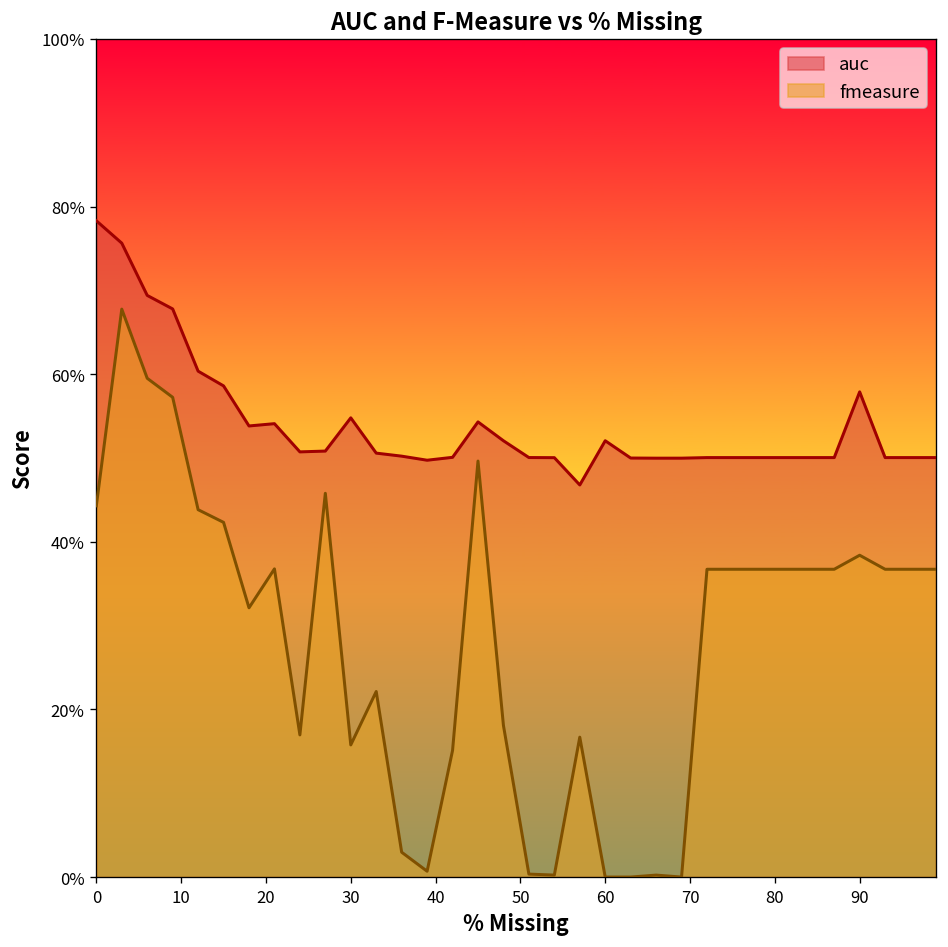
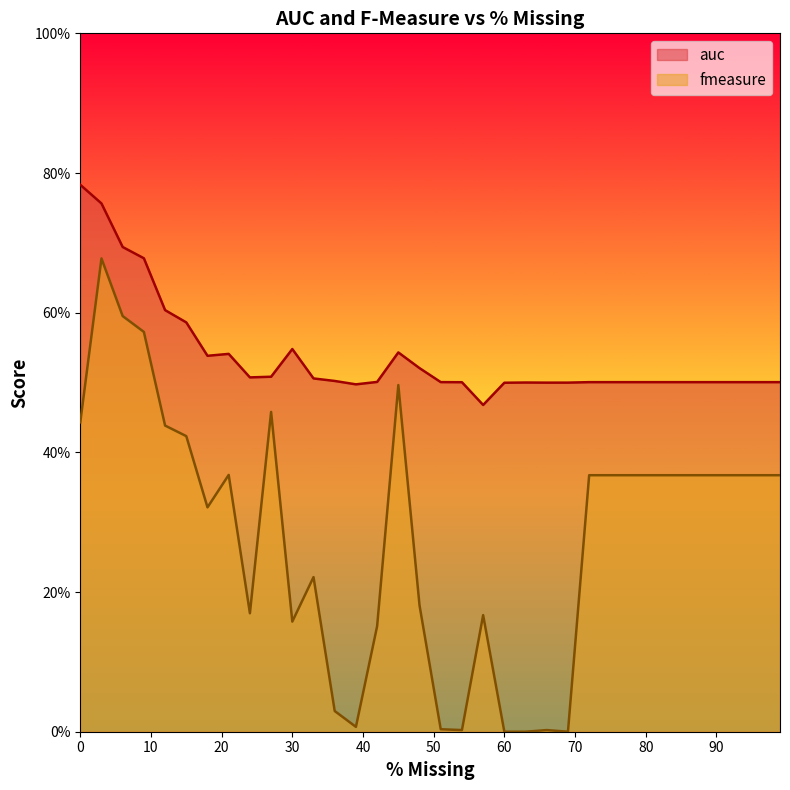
auc, 60: 52% -> 50%
auc, 90: 58% -> 50%
fmeasure, 90: 38% -> 37%
